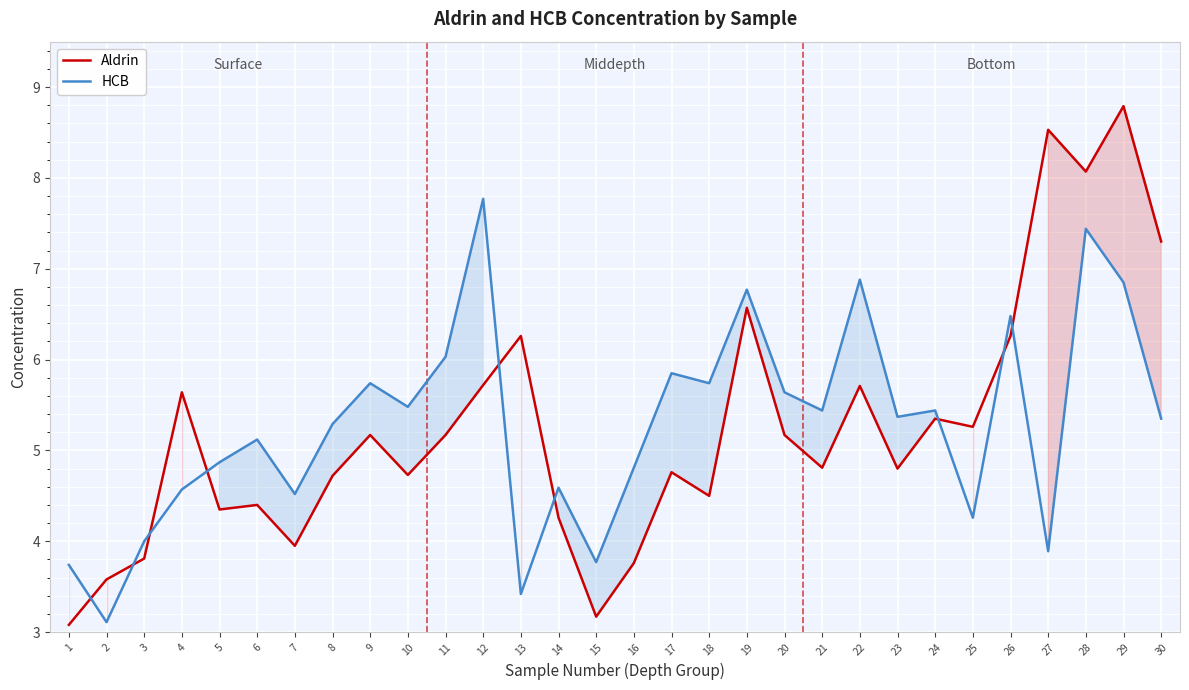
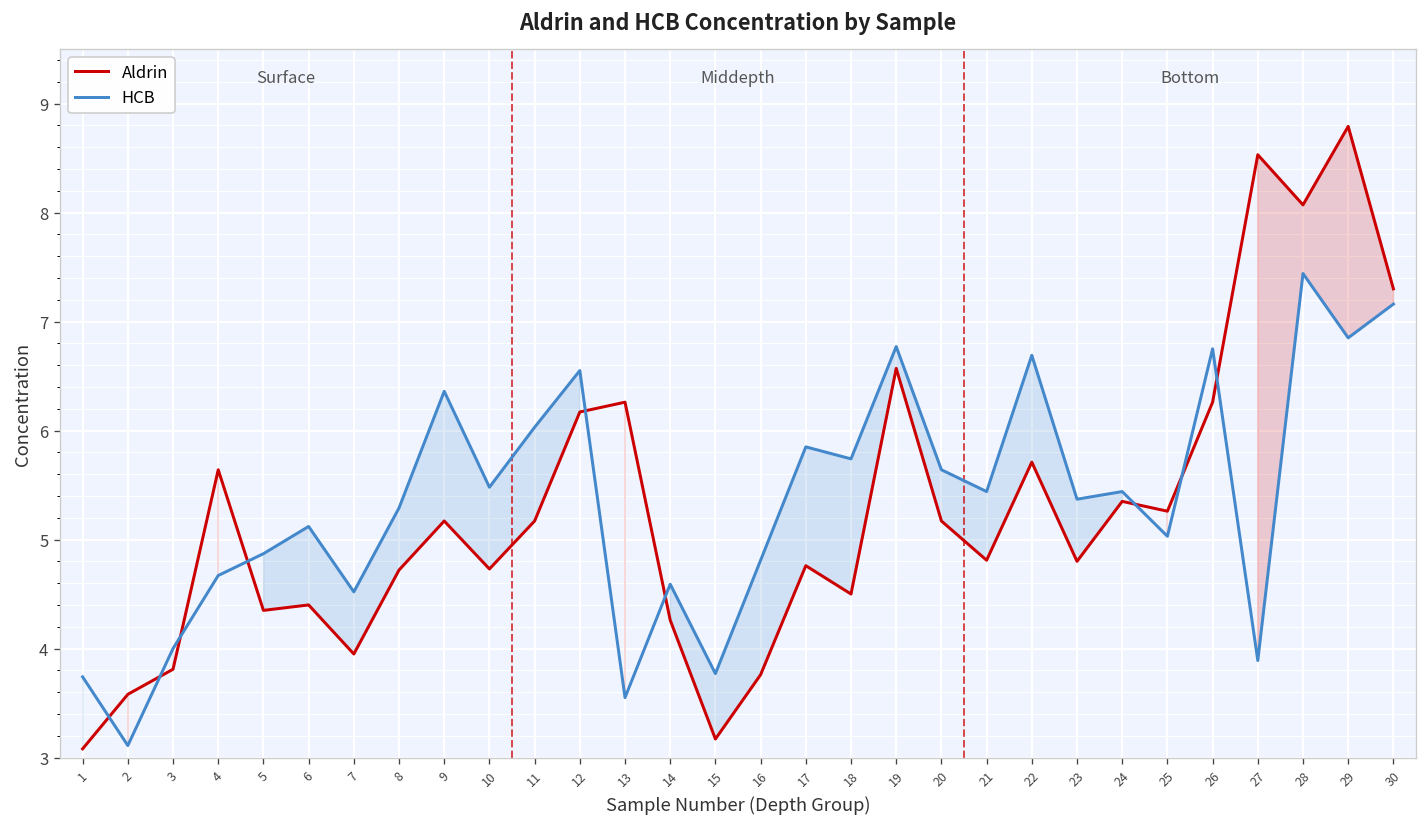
HCB, 4: 4.6 -> 4.7
HCB, 9: 5.7 -> 6.4
Aldrin, 12: 5.7 -> 6.2
HCB, 12: 7.8 -> 6.6
HCB, 13: 3.4 -> 3.6
HCB, 22: 6.9 -> 6.7
HCB, 25: 4.3 -> 5.0
HCB, 26: 6.5 -> 6.8
HCB, 30: 5.4 -> 7.2
